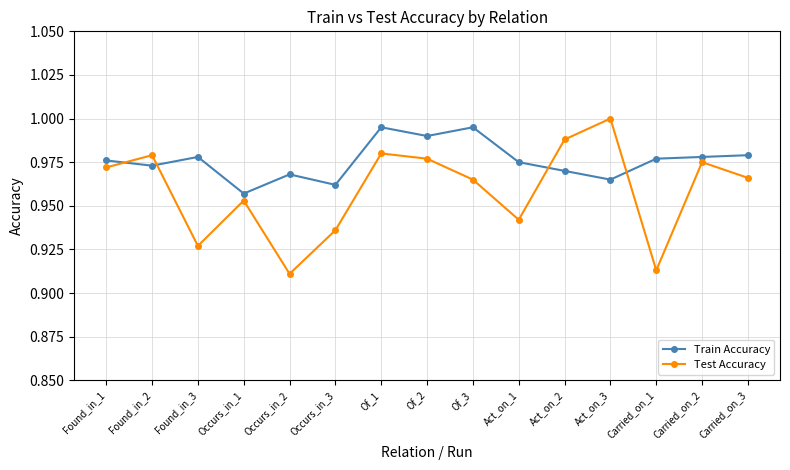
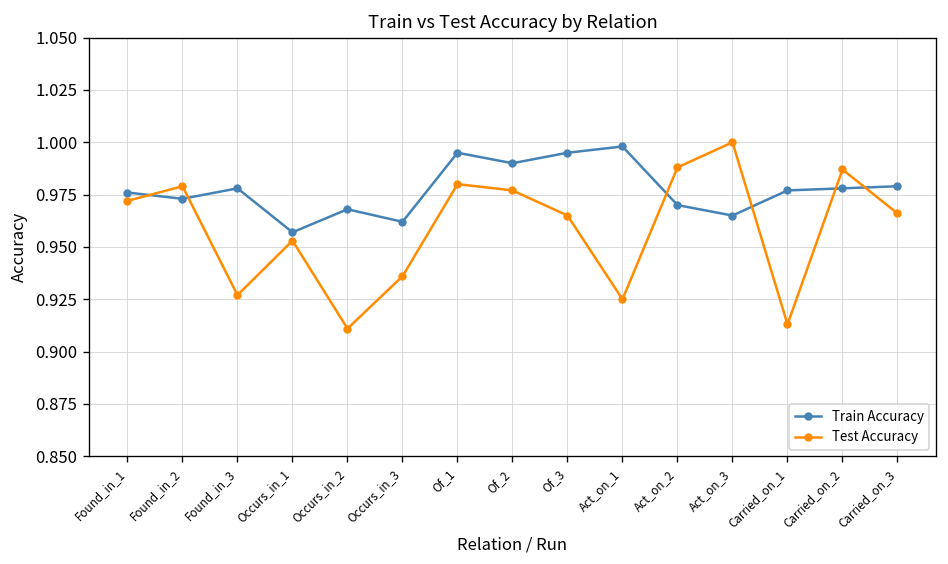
Train Accuracy, Act_on_1: 0.975 -> 0.998
Test Accuracy, Act_on_1: 0.942 -> 0.925
Test Accuracy, Carried_on_2: 0.975 -> 0.987
